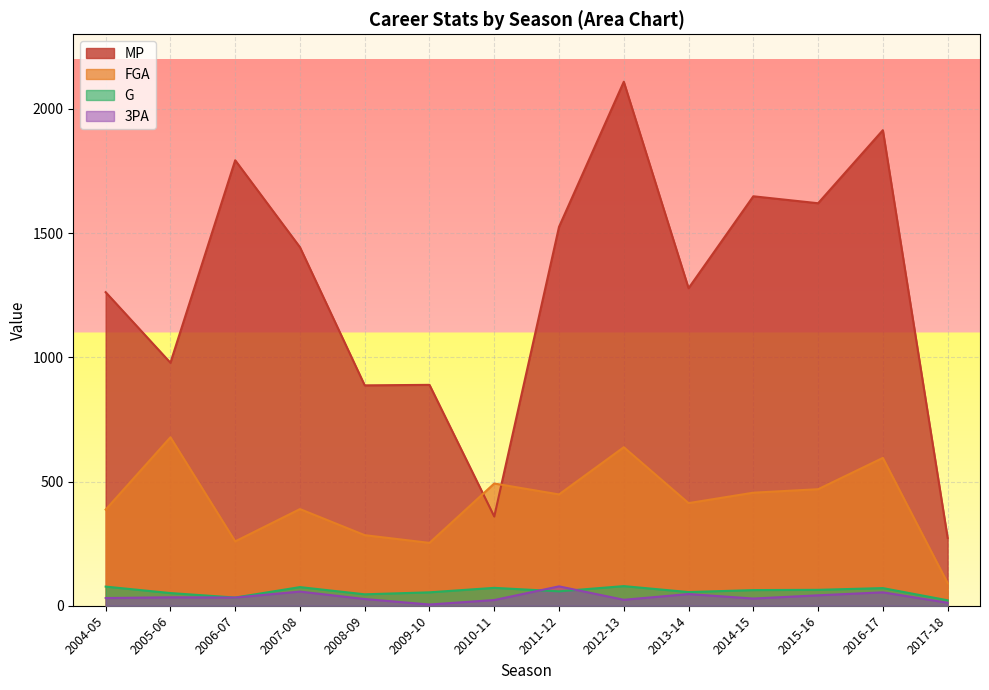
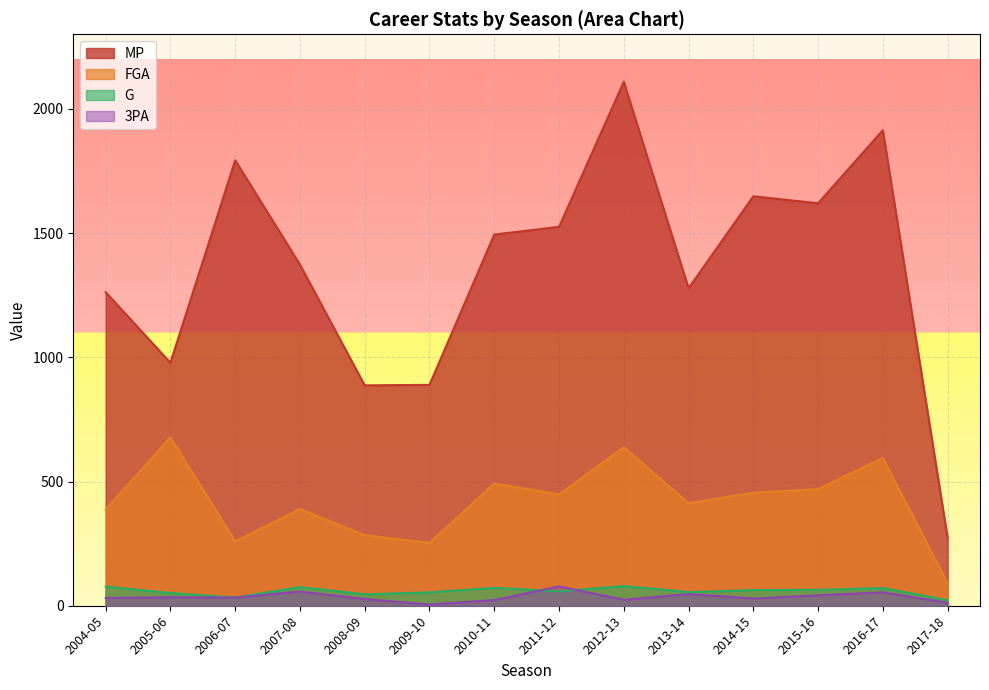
MP, 2007-08: 1440 -> 1370
MP, 2010-11: 360 -> 1490
